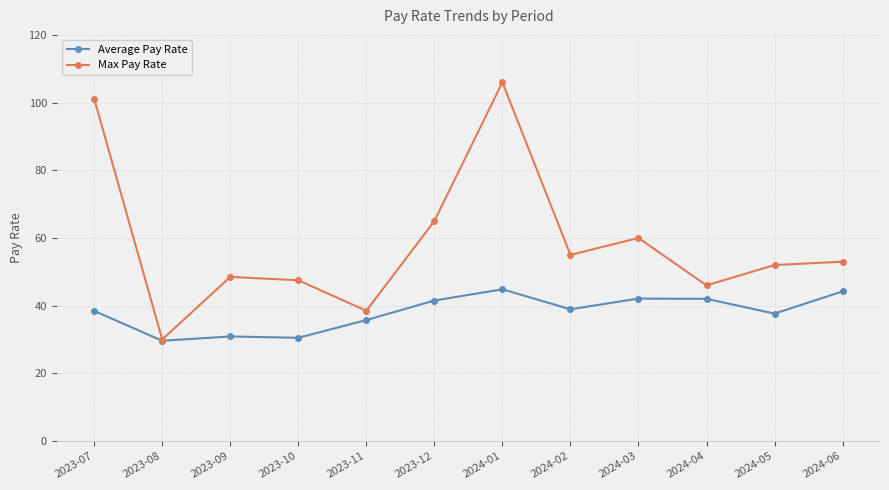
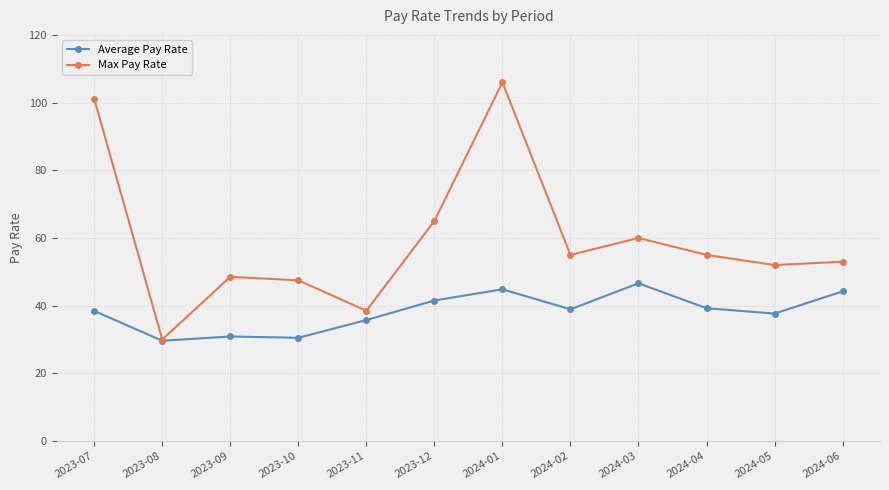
Average Pay Rate, 2024-03: 42 -> 47
Average Pay Rate, 2024-04: 42 -> 39
Max Pay Rate, 2024-04: 46 -> 55
